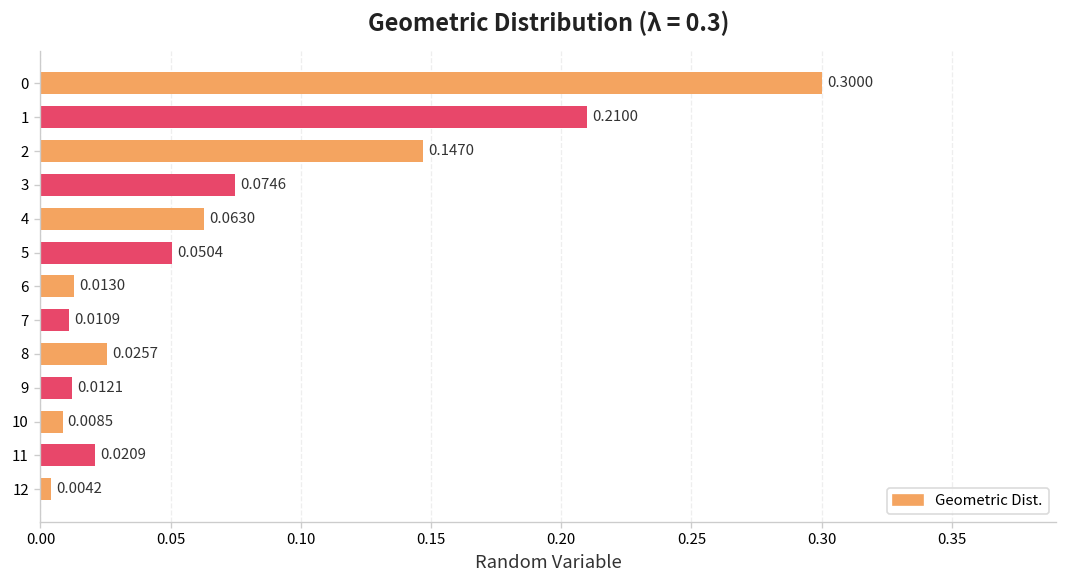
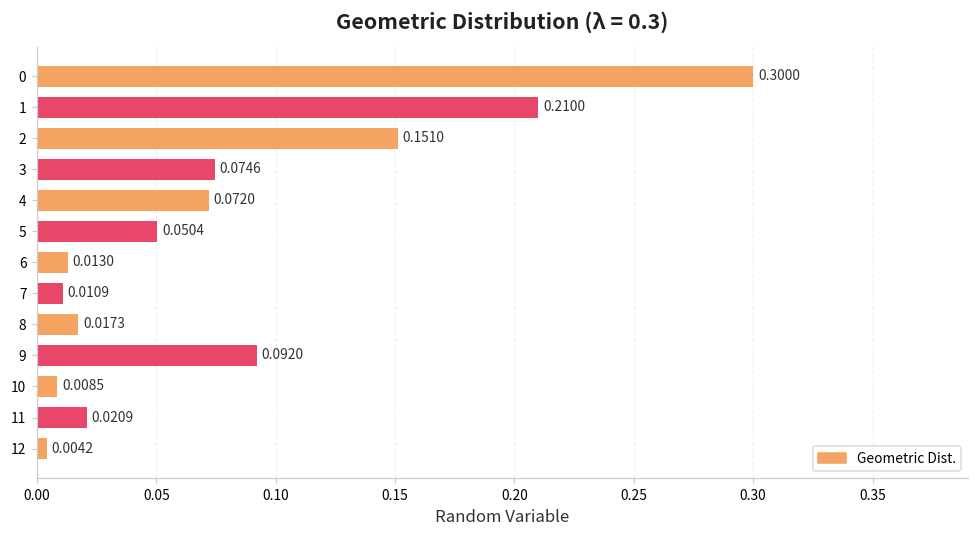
2: 0.1470 -> 0.1510
4: 0.0630 -> 0.0720
8: 0.0257 -> 0.0173
9: 0.0121 -> 0.0920
